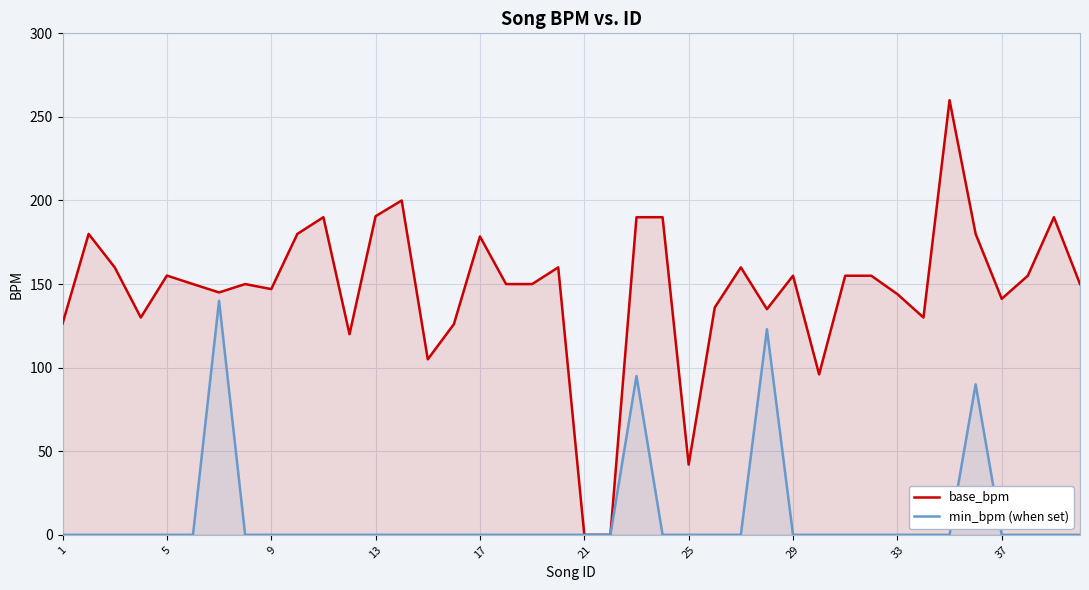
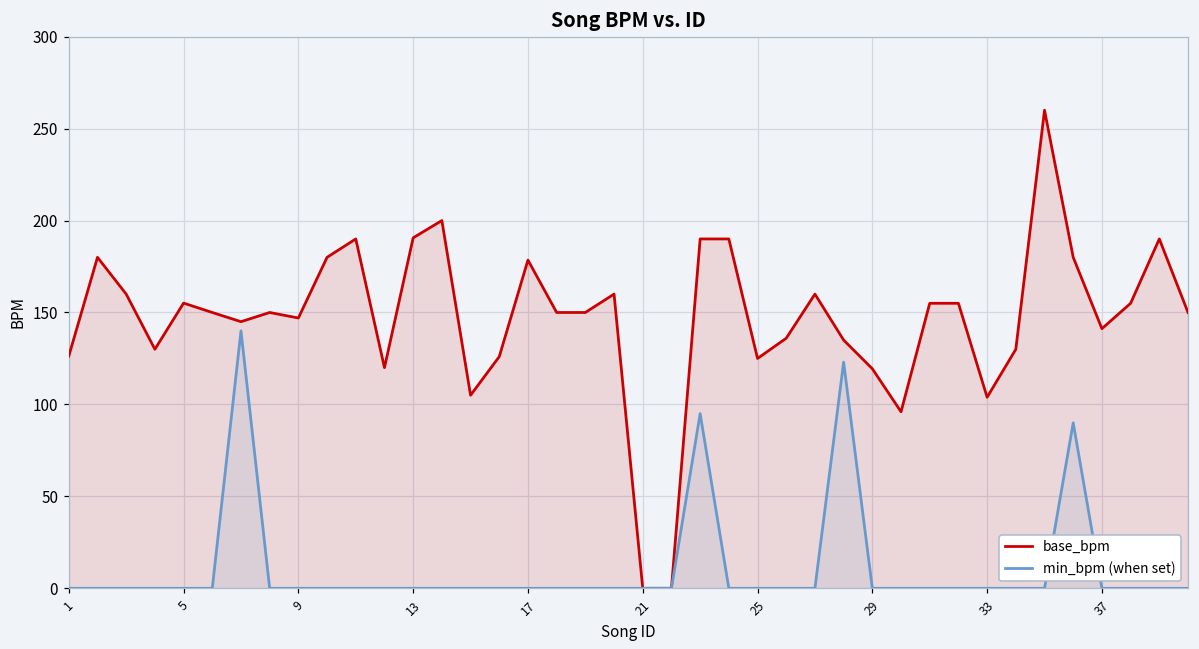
base_bpm, 25: 42 -> 125
base_bpm, 29: 155 -> 119
base_bpm, 33: 144 -> 104
